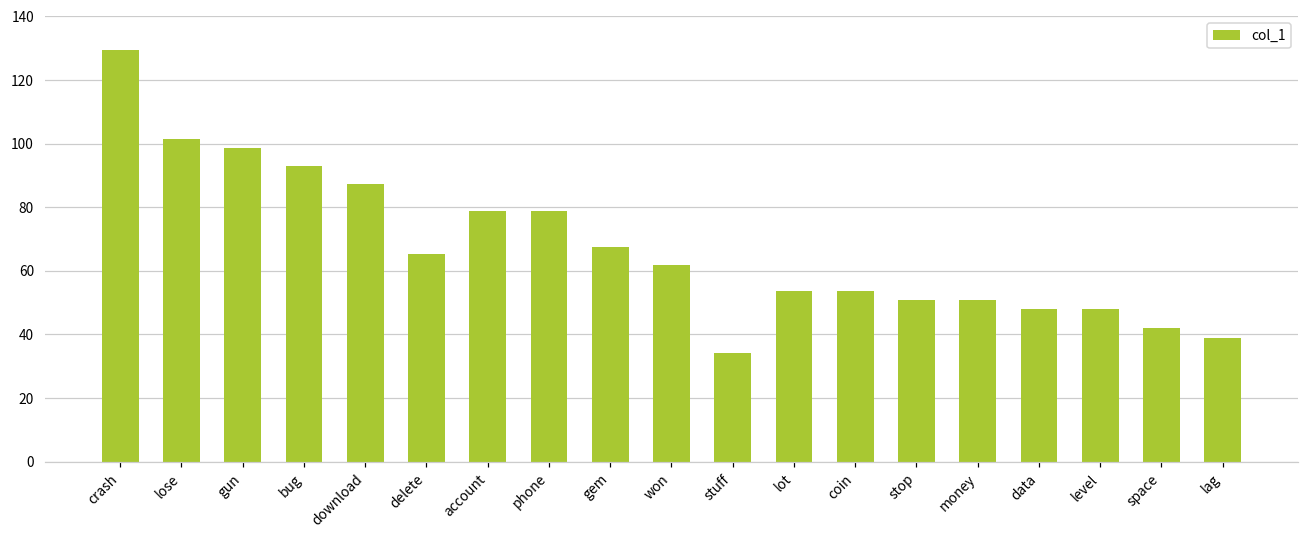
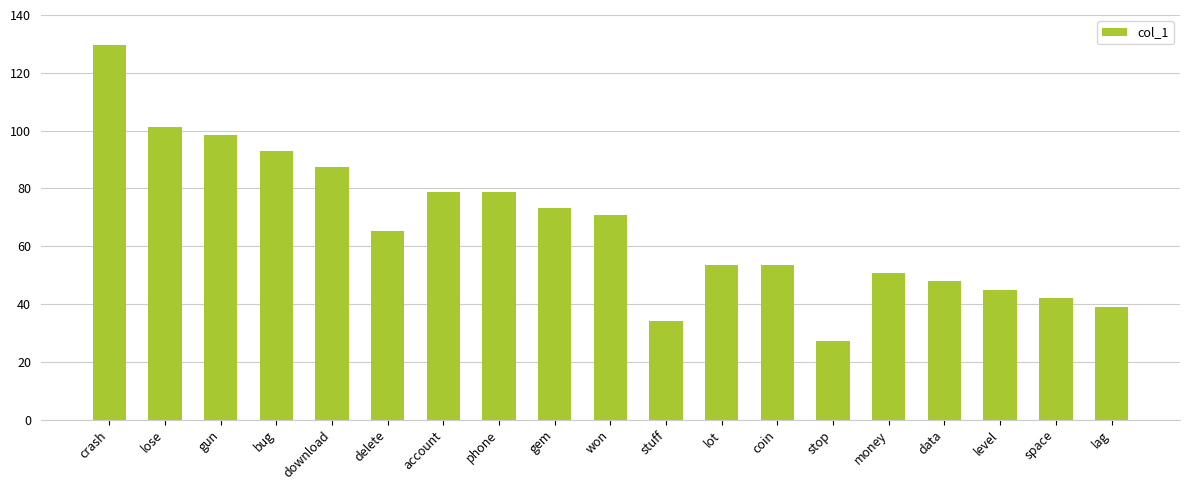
gem: 68 -> 73
won: 62 -> 71
stop: 51 -> 27
level: 48 -> 45
